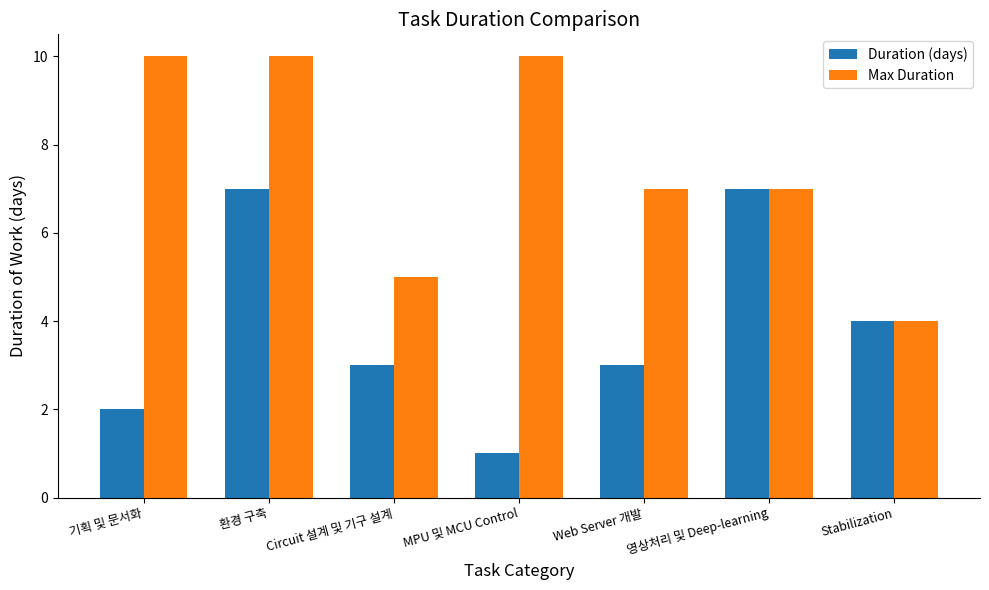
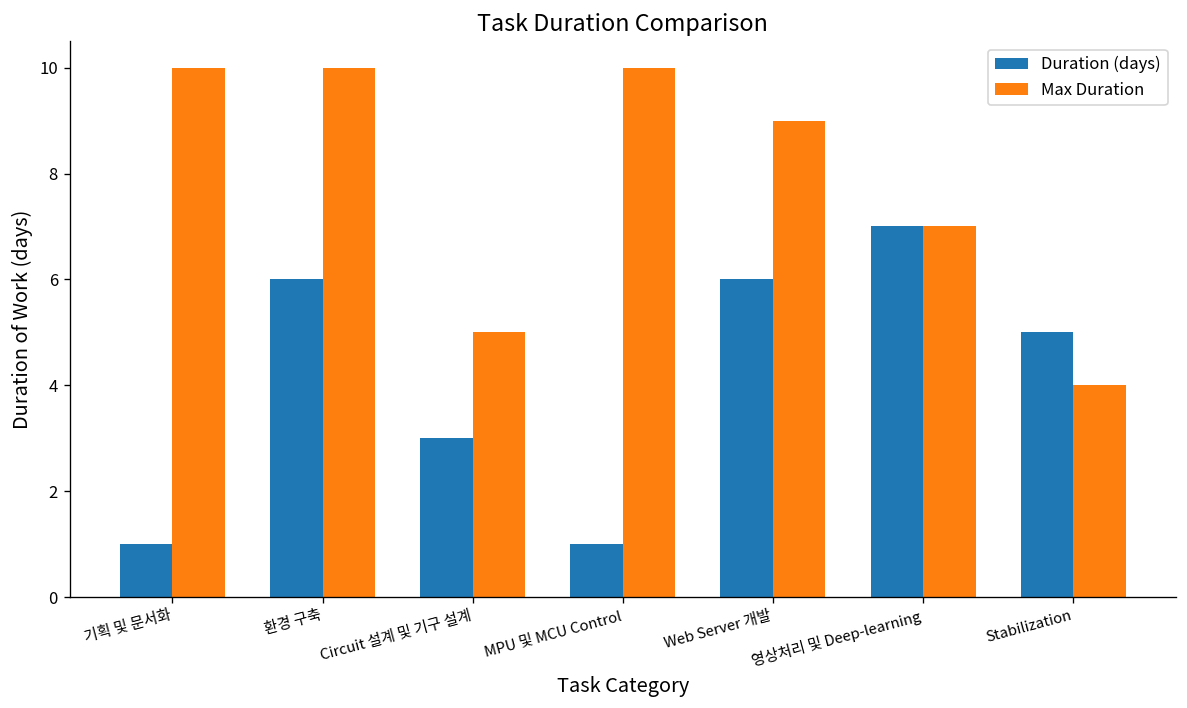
Duration (days), 기획 및 문서화: 2 -> 1
Duration (days), 환경 구축: 7 -> 6
Duration (days), Web Server 개발: 3 -> 6
Max Duration, Web Server 개발: 7 -> 9
Duration (days), Stabilization: 4 -> 5
